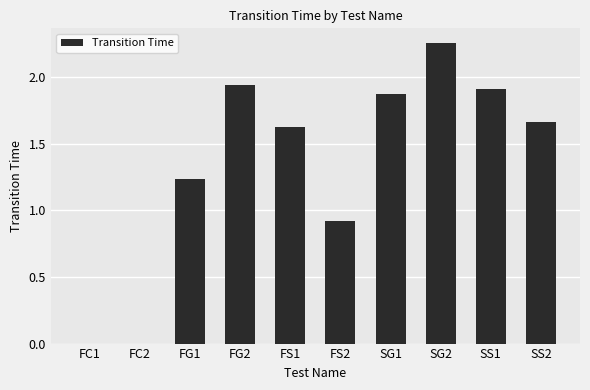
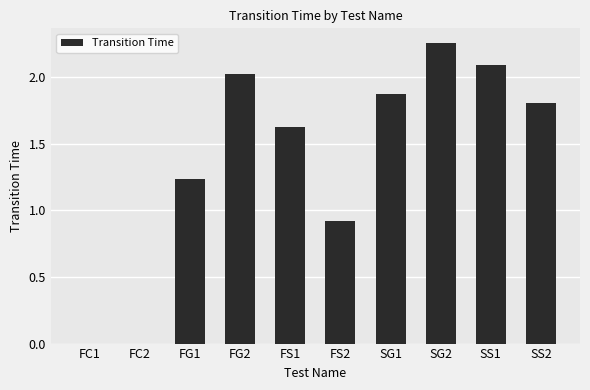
FG2: 1.94 -> 2.03
SS1: 1.91 -> 2.09
SS2: 1.66 -> 1.81
